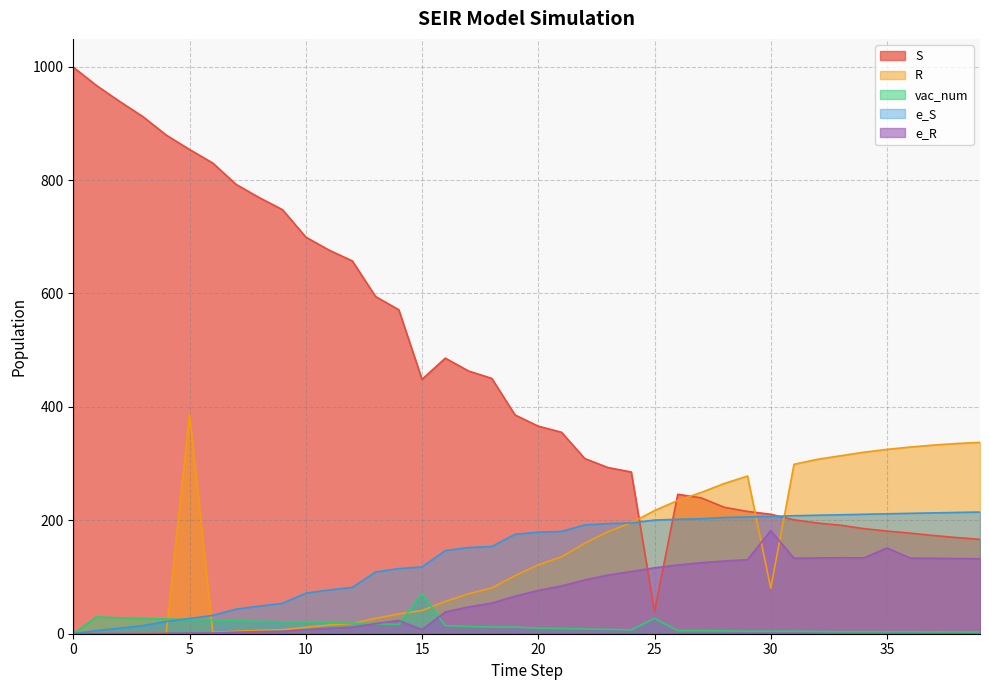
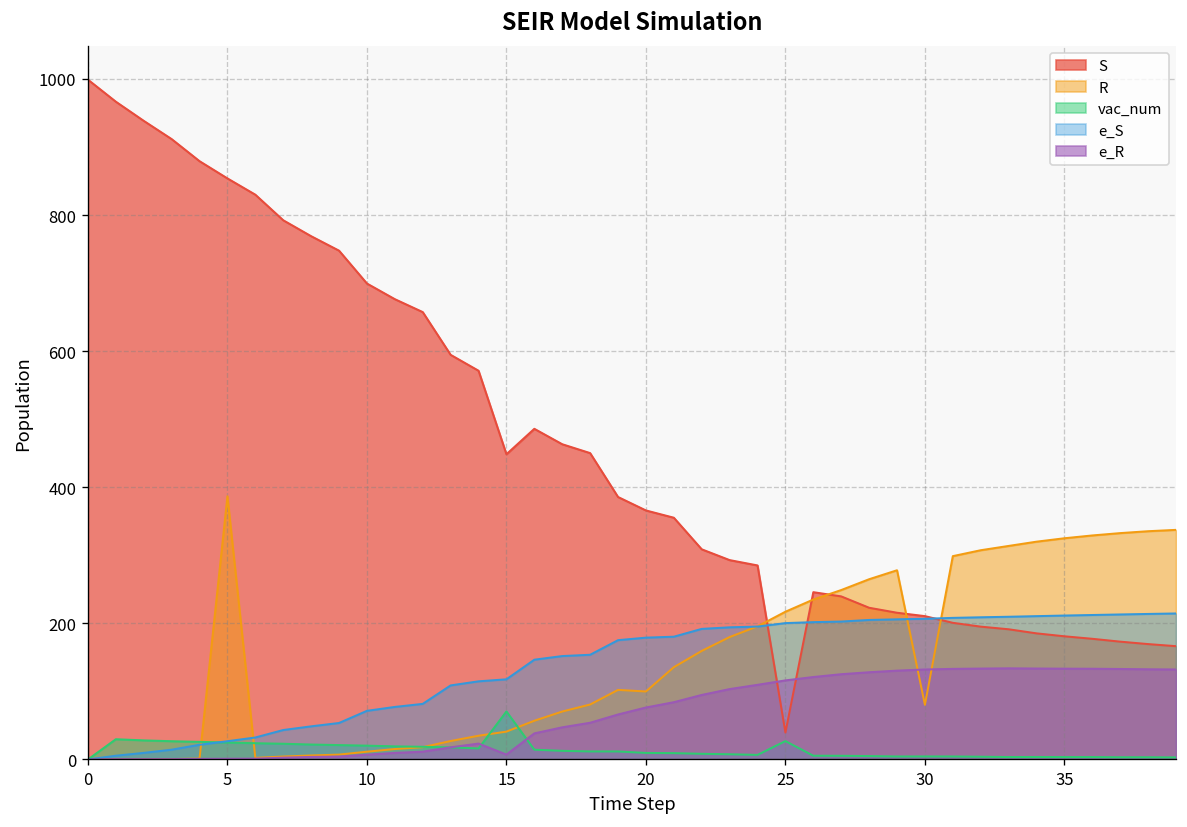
R, 20: 120 -> 100
e_R, 30: 180 -> 130
e_R, 35: 150 -> 130
